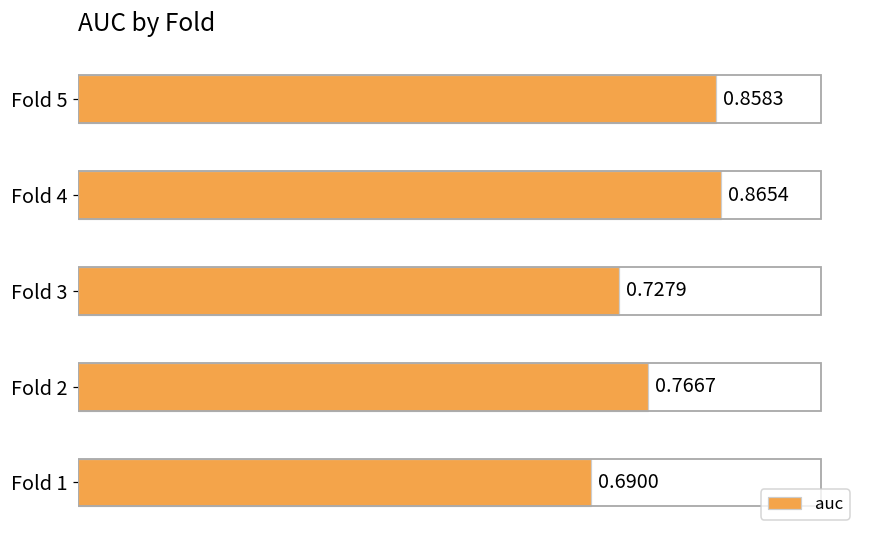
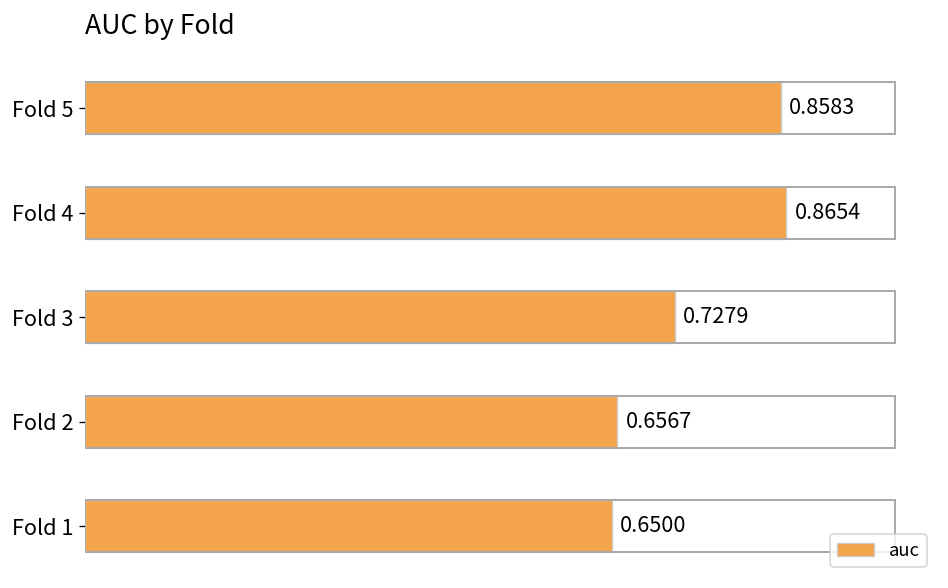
Fold 2: 0.7667 -> 0.6567
Fold 1: 0.6900 -> 0.6500
